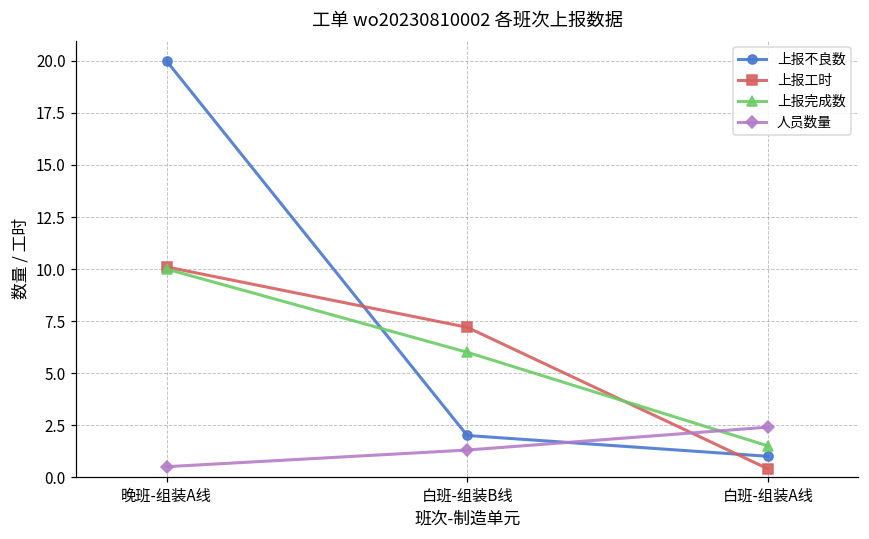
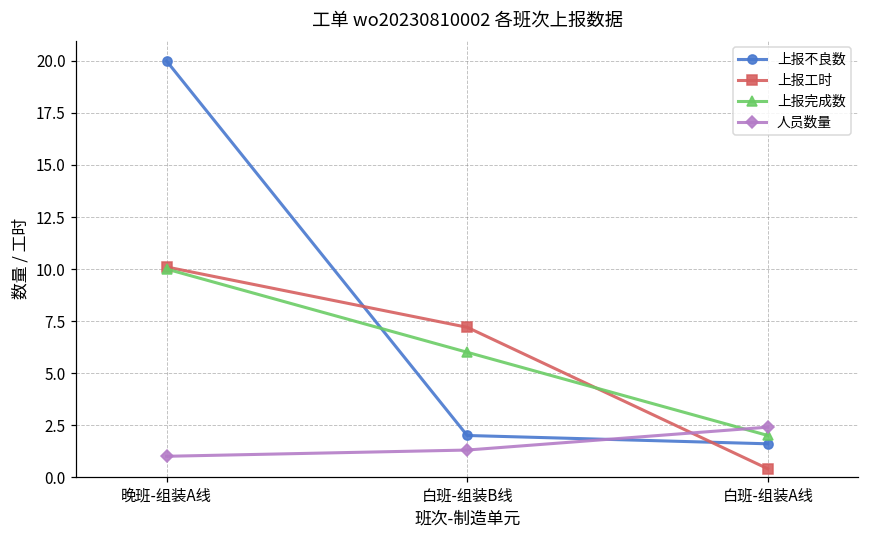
人员数量, 晚班-组装A线: 0.5 -> 1.0
上报不良数, 白班-组装A线: 1.0 -> 1.6
上报完成数, 白班-组装A线: 1.5 -> 2.0
